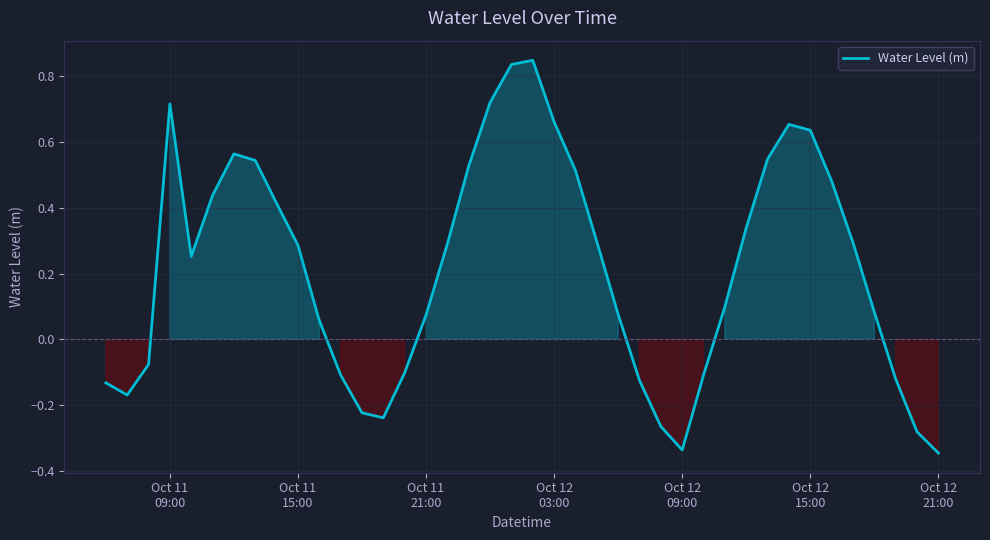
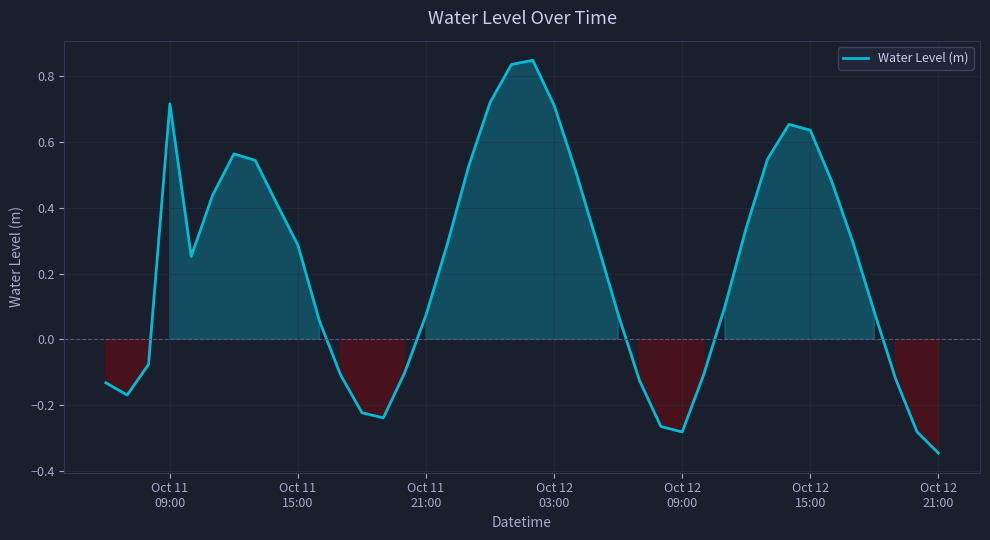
Oct 12 03:00: 0.66 -> 0.71
Oct 12 09:00: -0.34 -> -0.28
